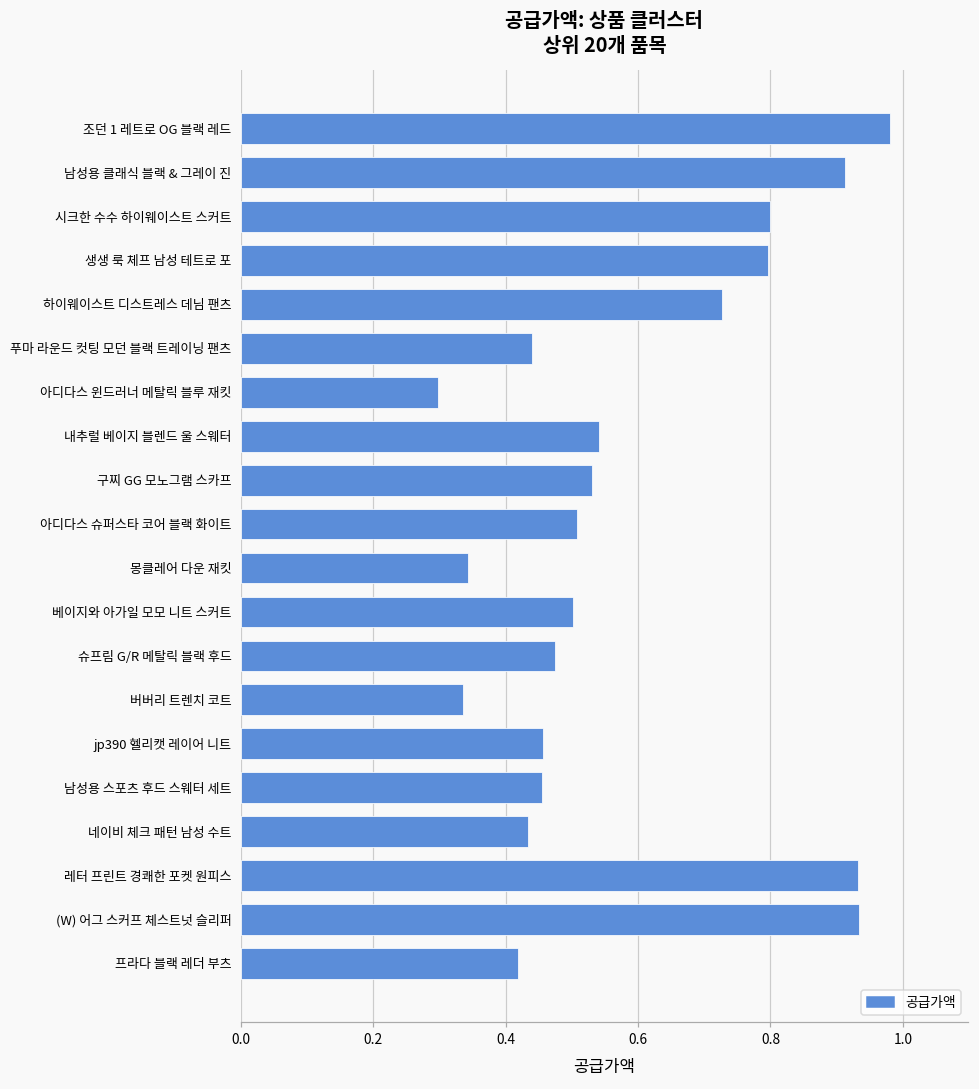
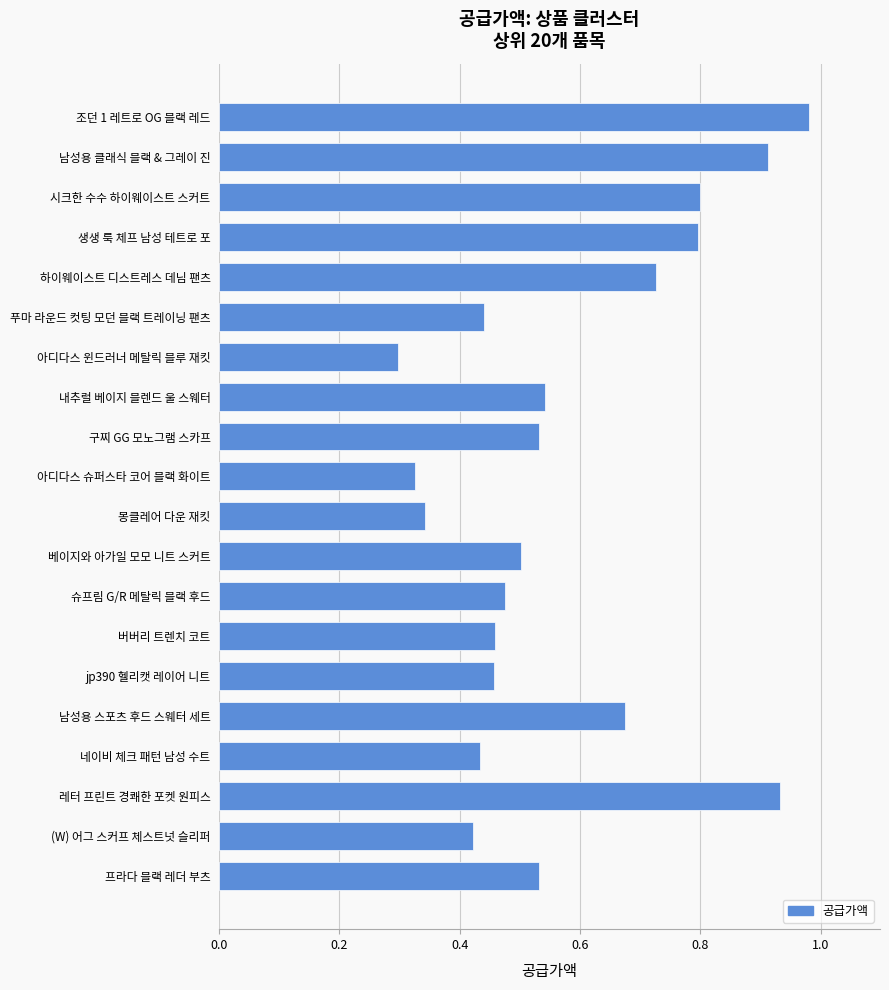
아디다스 슈퍼스타 코어 블랙 화이트: 0.51 -> 0.33
버버리 트렌치 코트: 0.34 -> 0.46
남성용 스포츠 후드 스웨터 세트: 0.46 -> 0.67
(W) 어그 스커프 체스트넛 슬리퍼: 0.93 -> 0.42
프라다 블랙 레더 부츠: 0.42 -> 0.53
